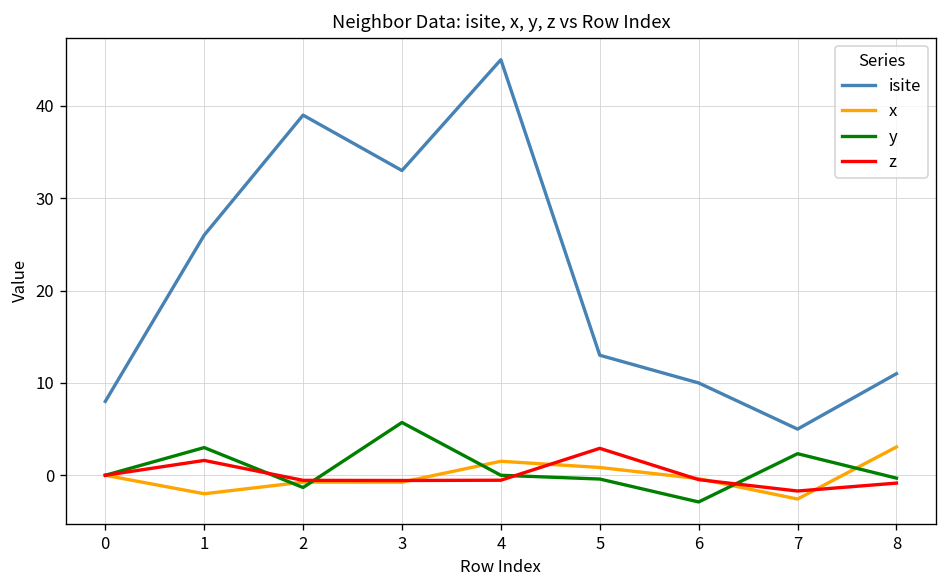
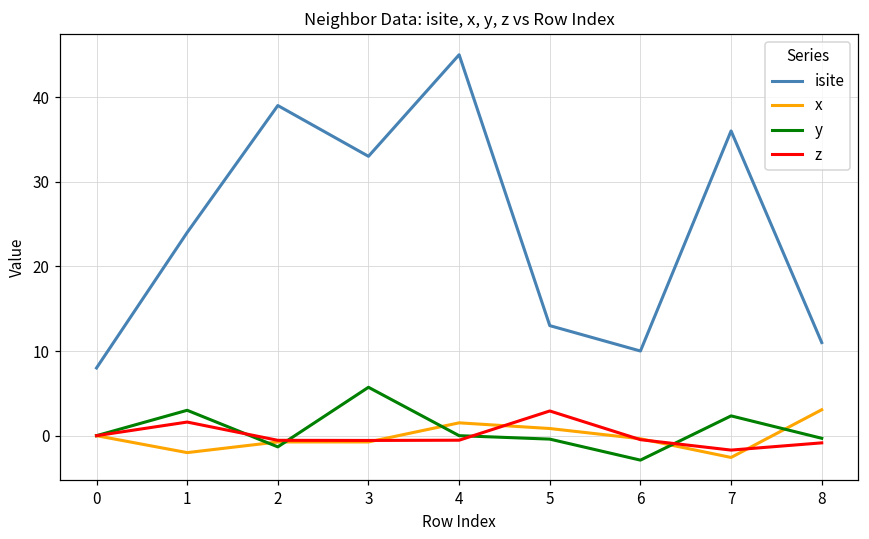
isite, 1: 26 -> 24
isite, 7: 5 -> 36
